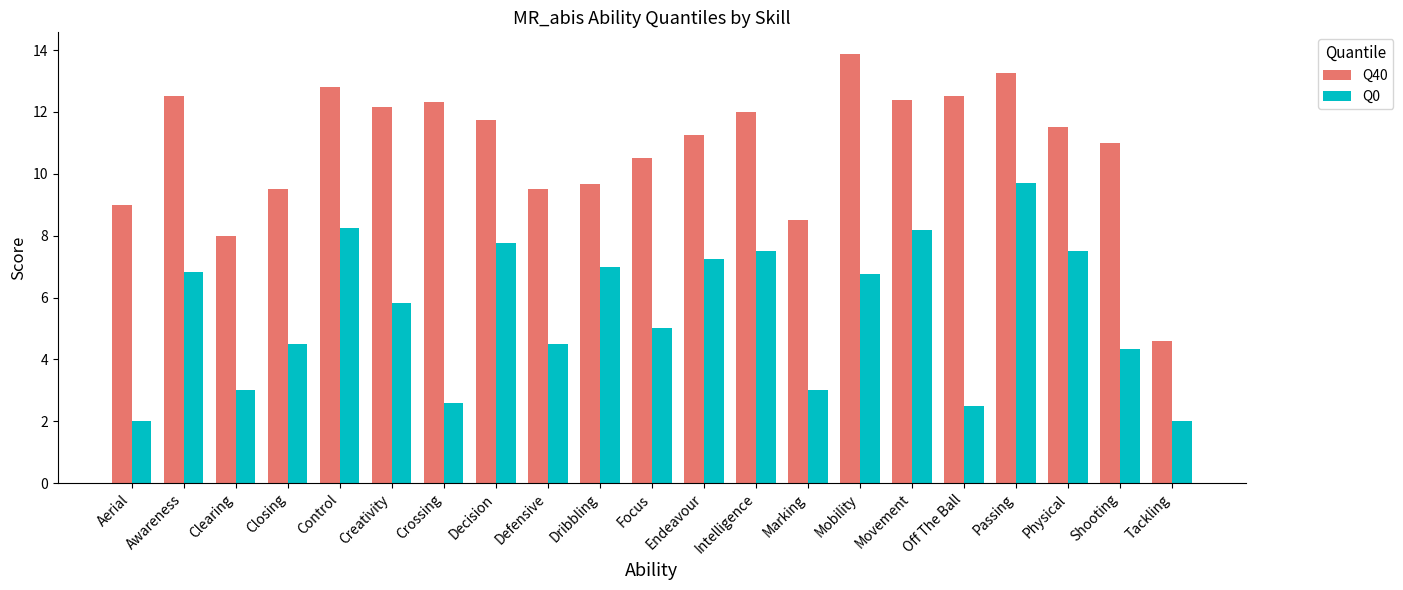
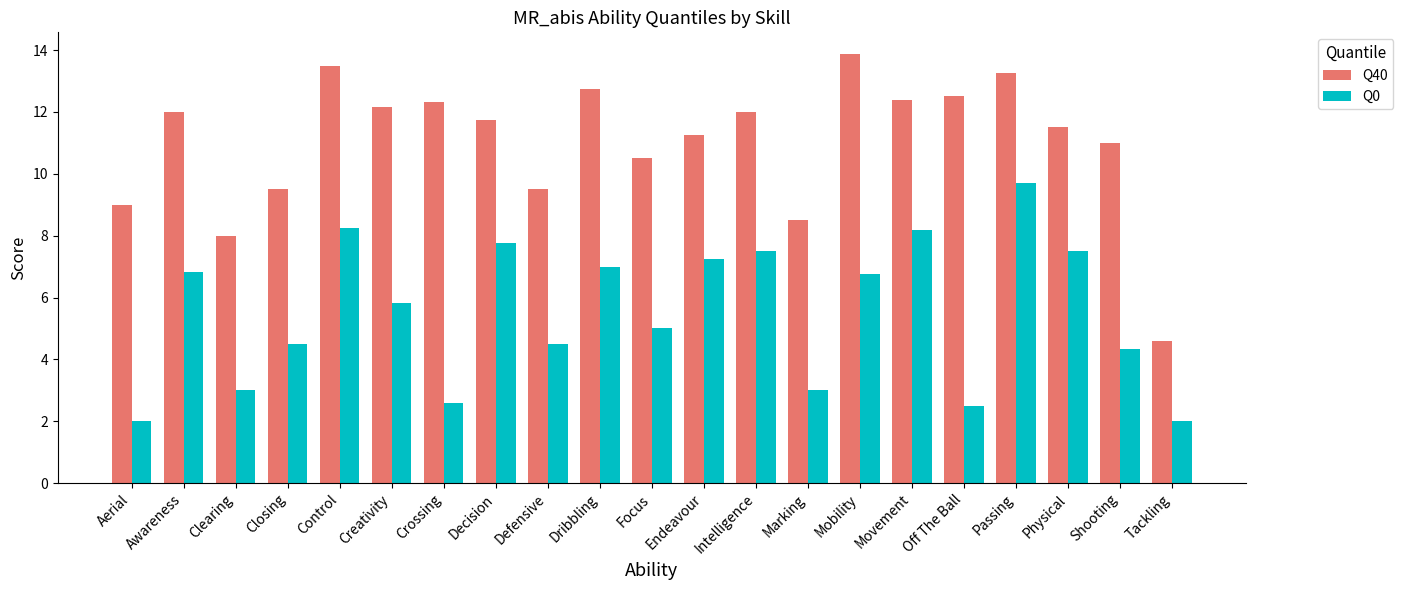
Q40, Awareness: 12.5 -> 12.0
Q40, Control: 12.8 -> 13.5
Q40, Dribbling: 9.7 -> 12.8
